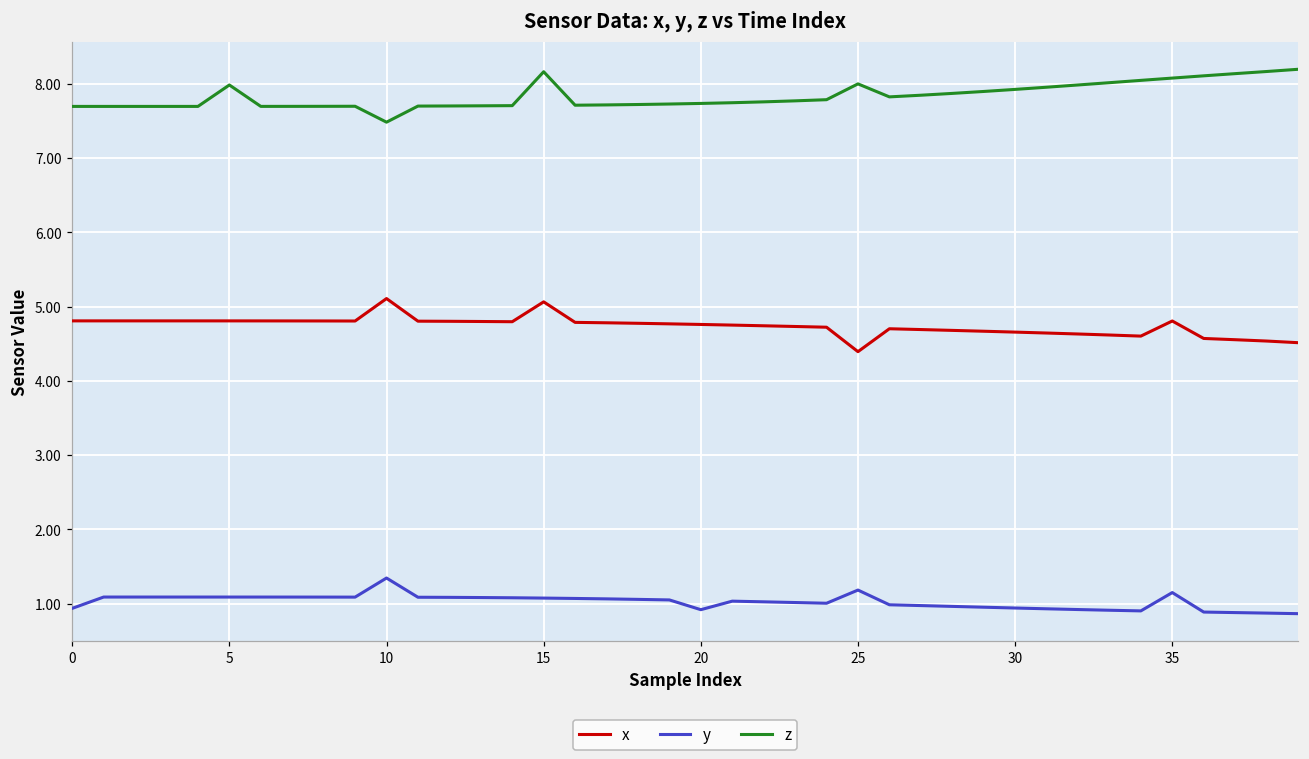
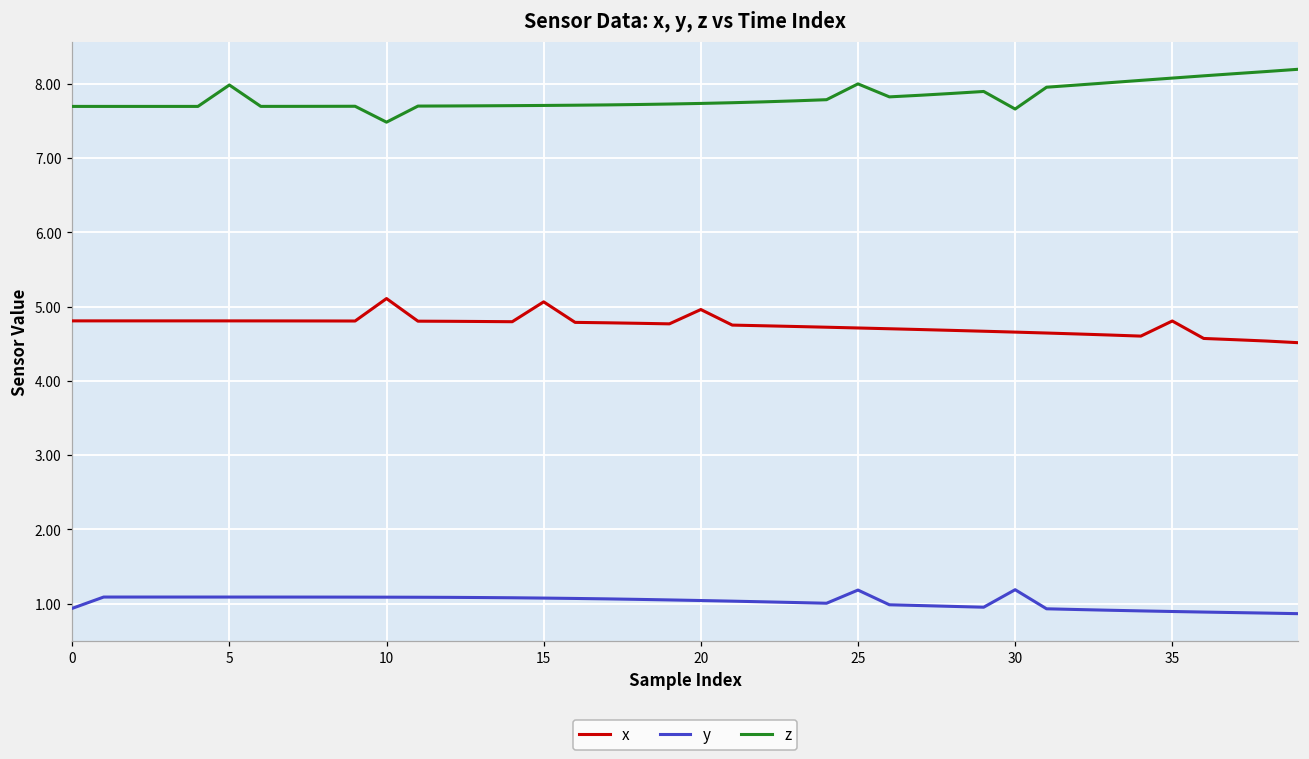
y, 10: 1.3 -> 1.1
z, 15: 8.2 -> 7.7
x, 20: 4.8 -> 5.0
y, 20: 0.9 -> 1.0
x, 25: 4.4 -> 4.7
y, 30: 0.9 -> 1.2
z, 30: 7.9 -> 7.7
y, 35: 1.1 -> 0.9
